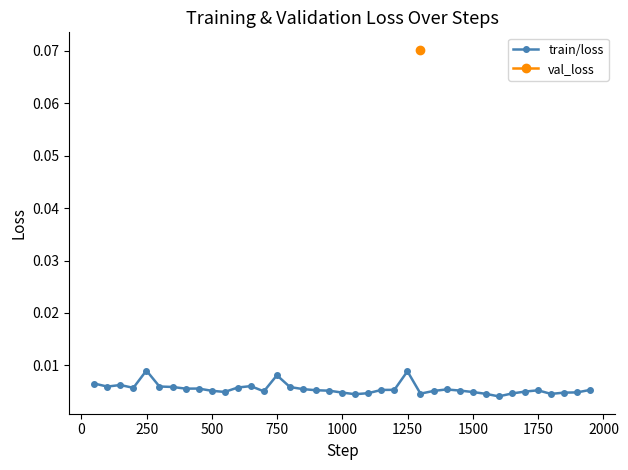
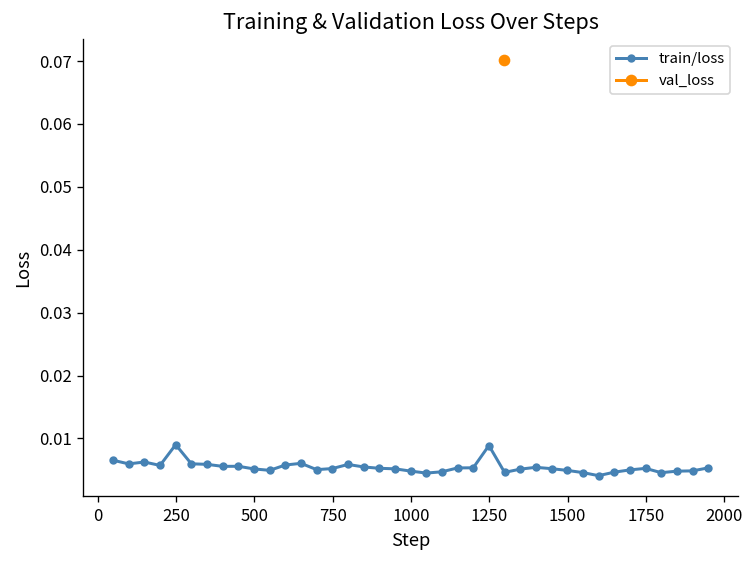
train/loss, 750: 0.008 -> 0.005
